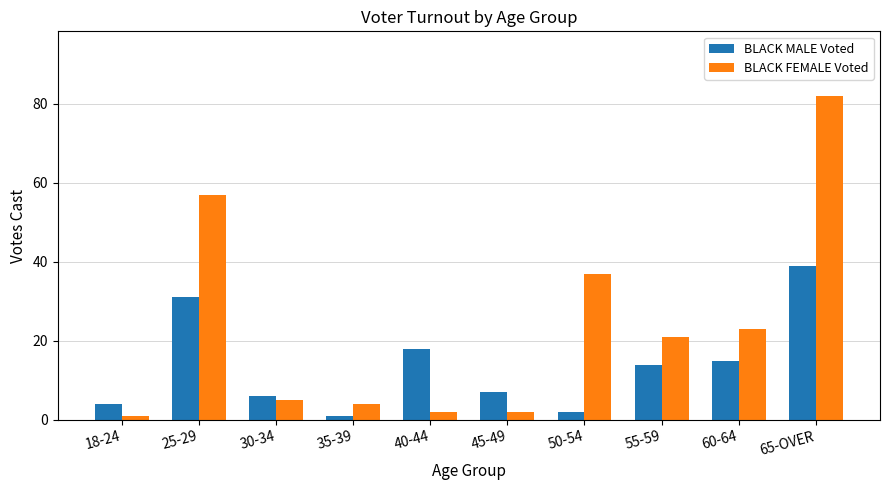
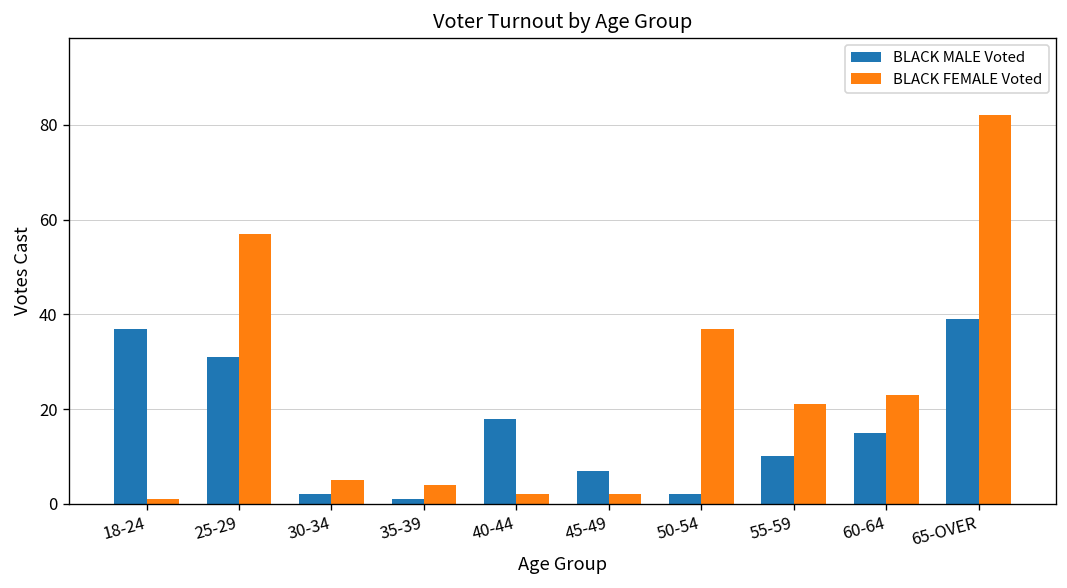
BLACK MALE Voted, 18-24: 4 -> 37
BLACK MALE Voted, 30-34: 6 -> 2
BLACK MALE Voted, 55-59: 14 -> 10
